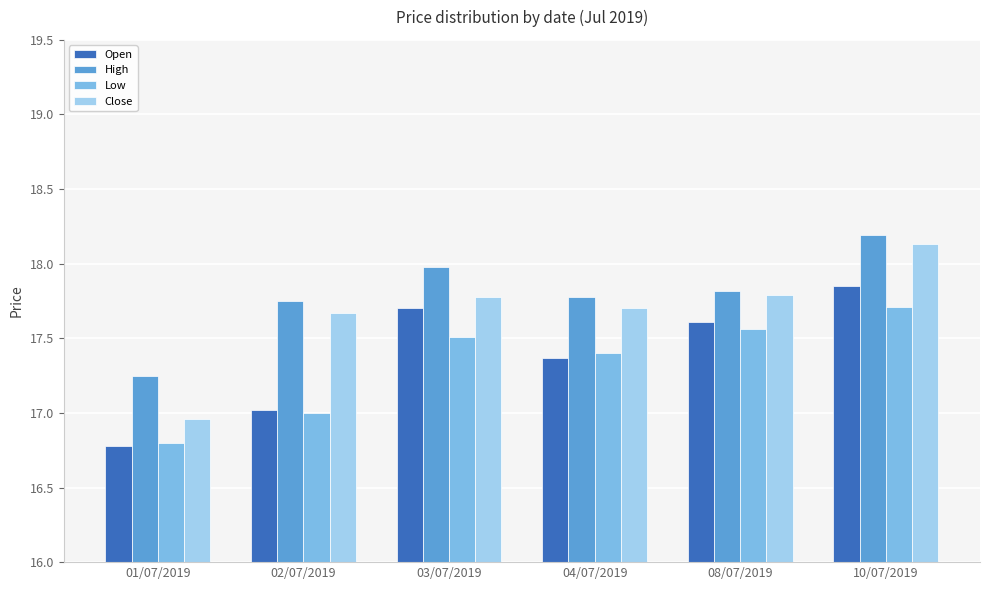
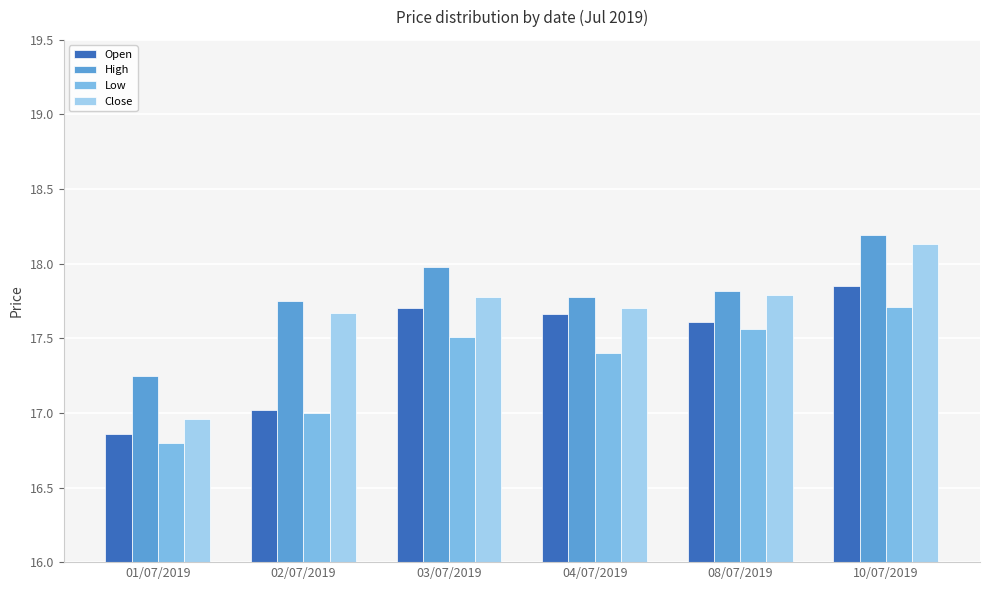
Open, 01/07/2019: 16.78 -> 16.86
Open, 04/07/2019: 17.37 -> 17.66
